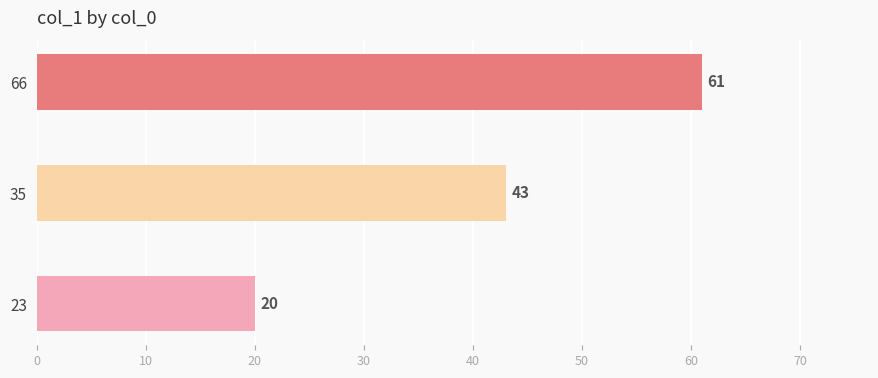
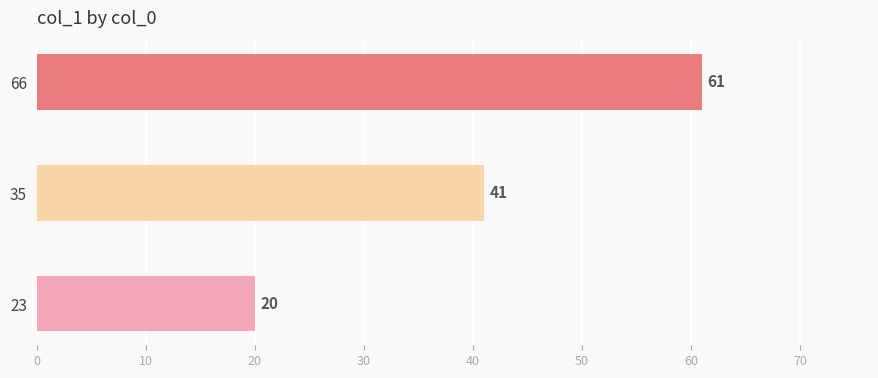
35: 43 -> 41
